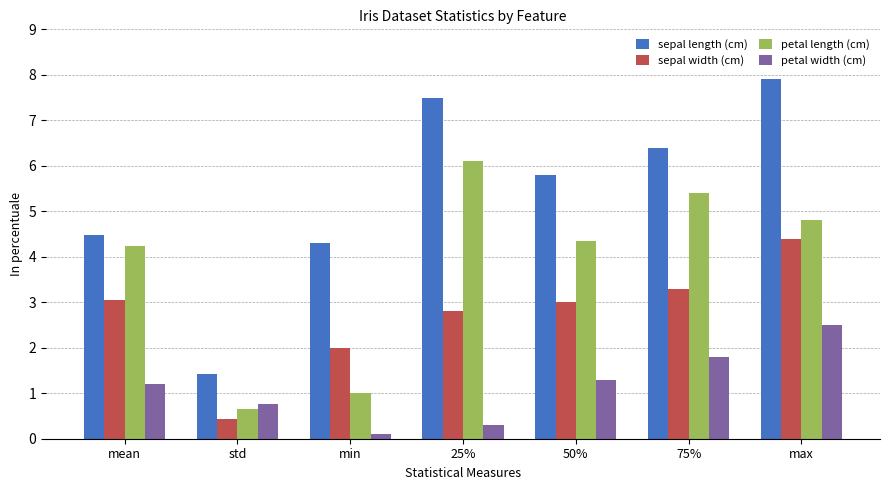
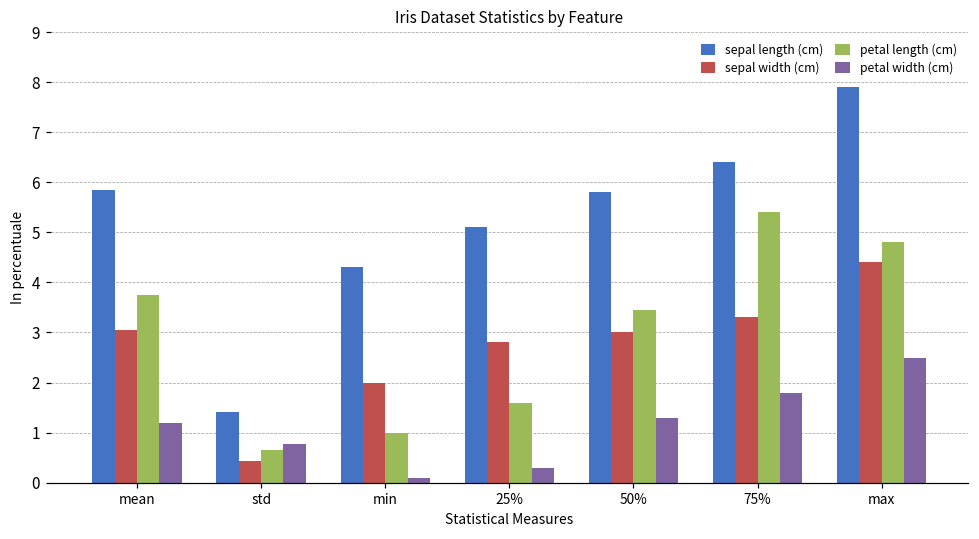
sepal length (cm), mean: 4.5 -> 5.8
petal length (cm), mean: 4.2 -> 3.8
sepal length (cm), 25%: 7.5 -> 5.1
petal length (cm), 25%: 6.1 -> 1.6
petal length (cm), 50%: 4.4 -> 3.4
